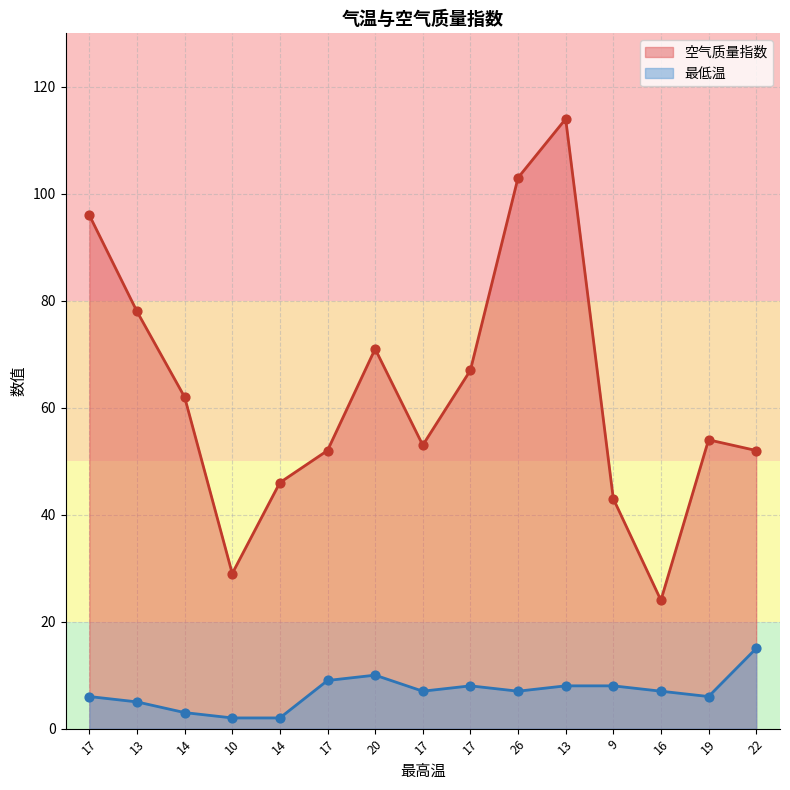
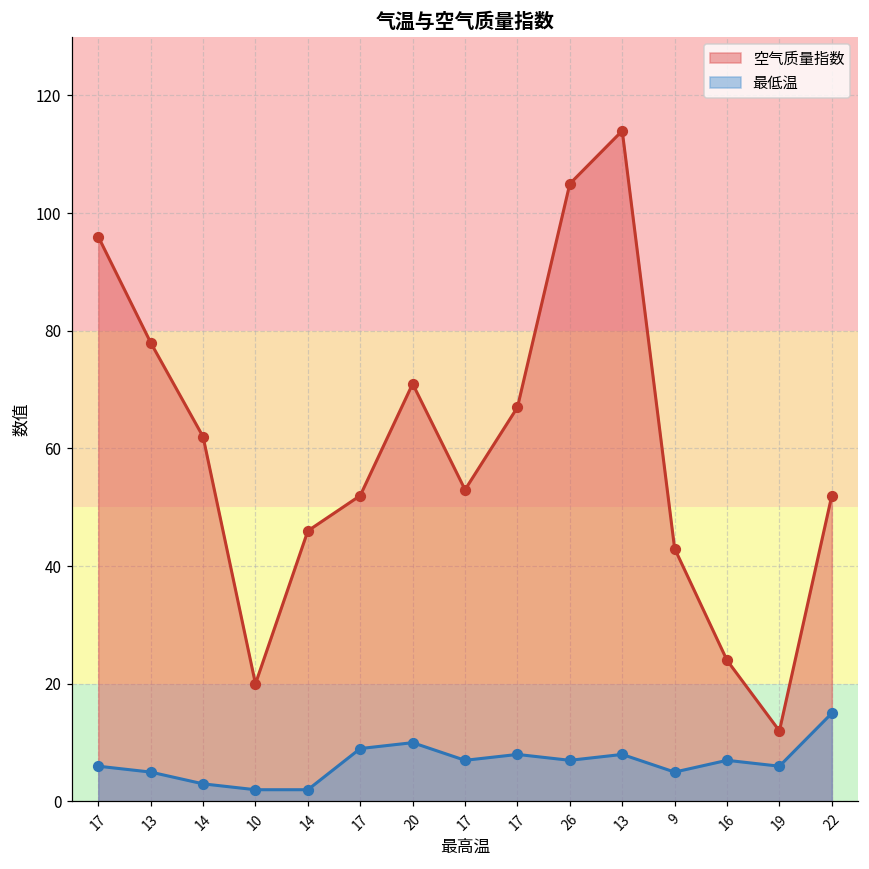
空气质量指数, 10: 29 -> 20
空气质量指数, 26: 103 -> 105
最低温, 9: 8 -> 5
空气质量指数, 19: 54 -> 12
